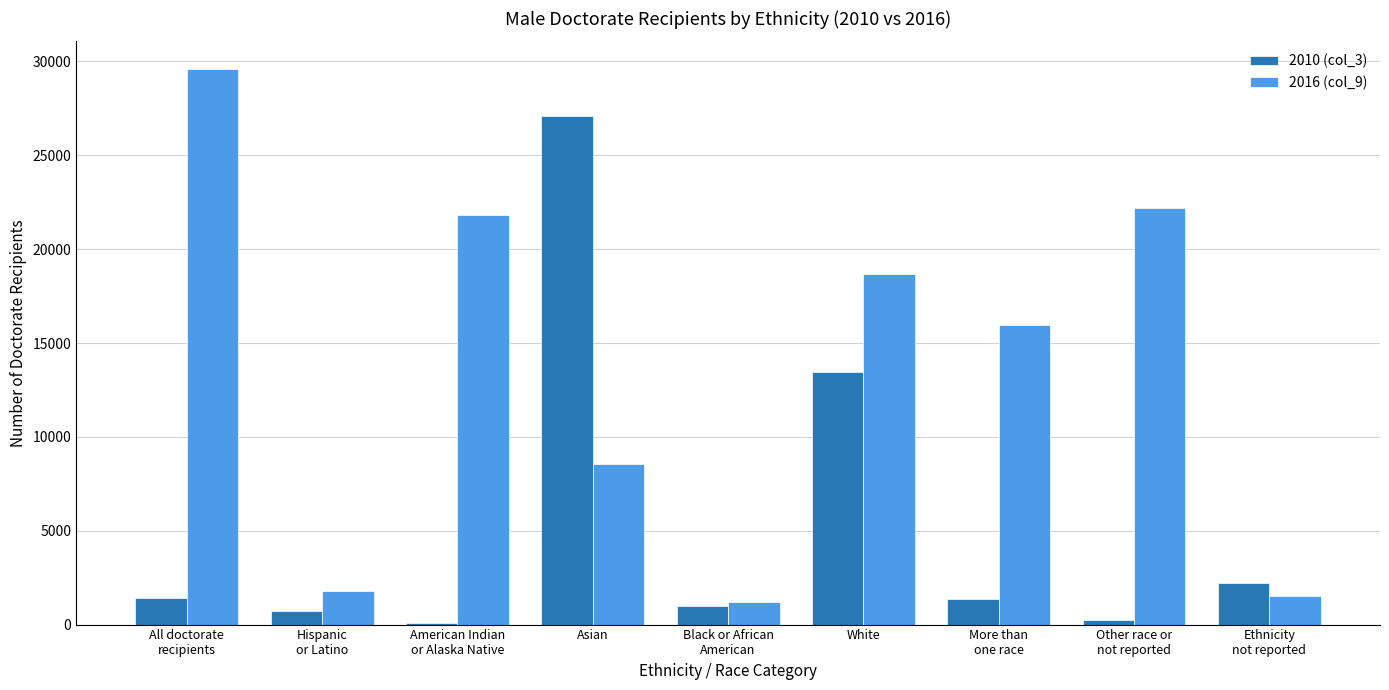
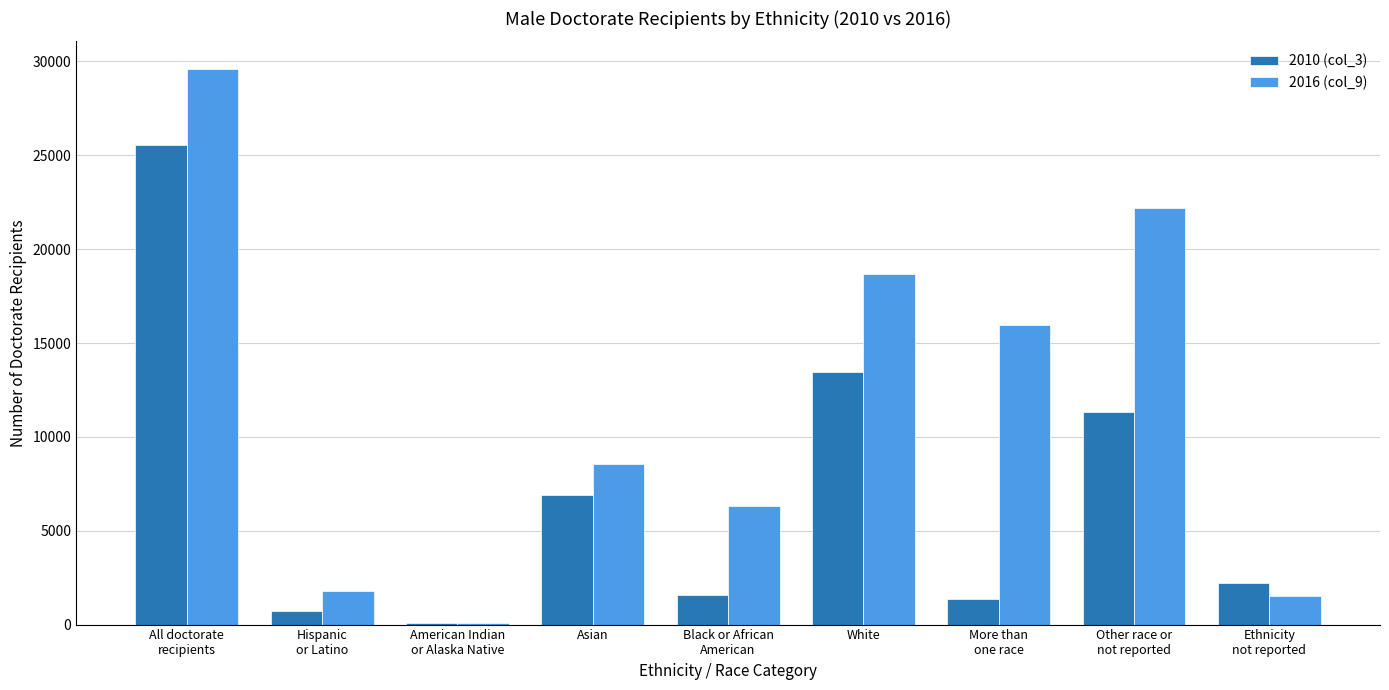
2010 (col_3), All doctorate recipients: 1400 -> 25500
2016 (col_9), American Indian or Alaska Native: 21800 -> 100
2010 (col_3), Asian: 27100 -> 6900
2010 (col_3), Black or African American: 1000 -> 1600
2016 (col_9), Black or African American: 1200 -> 6300
2010 (col_3), Other race or not reported: 200 -> 11300
